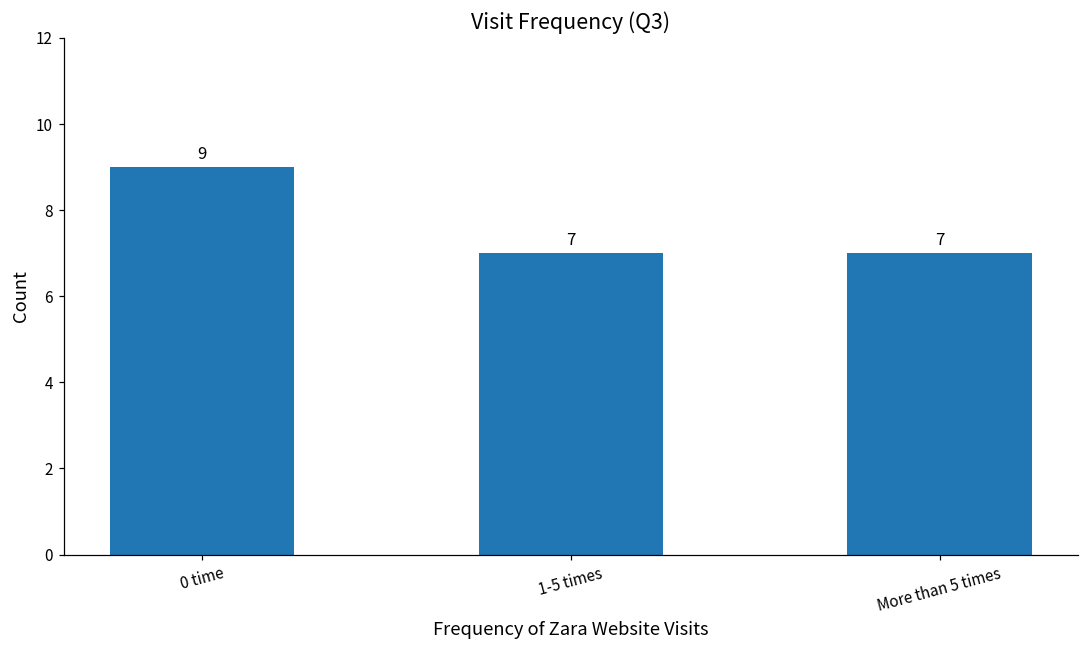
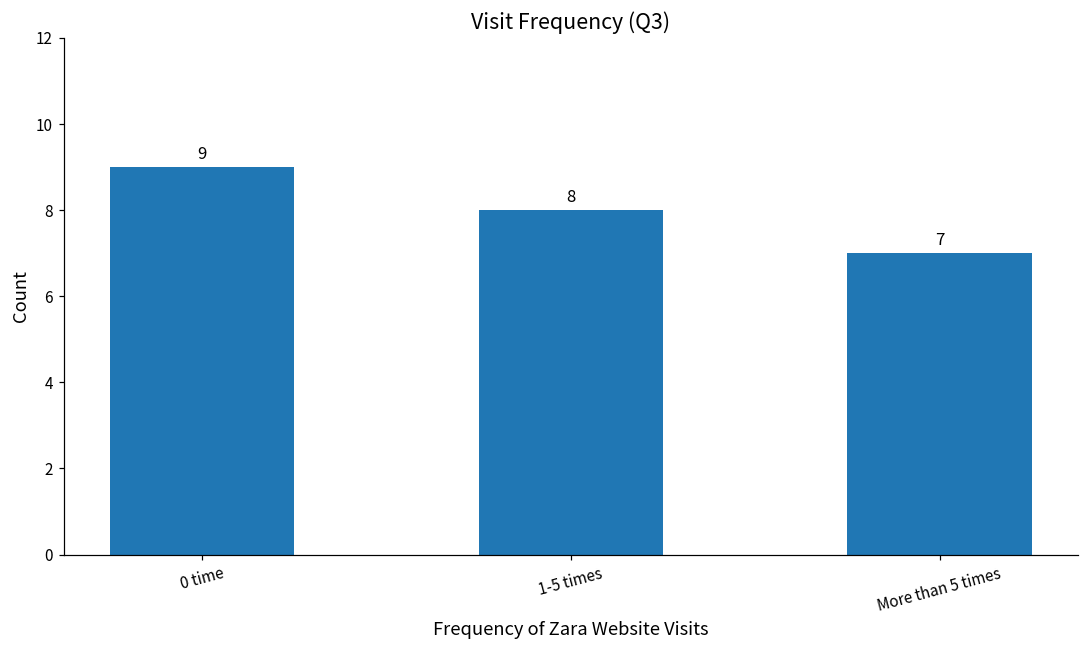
1-5 times: 7 -> 8
